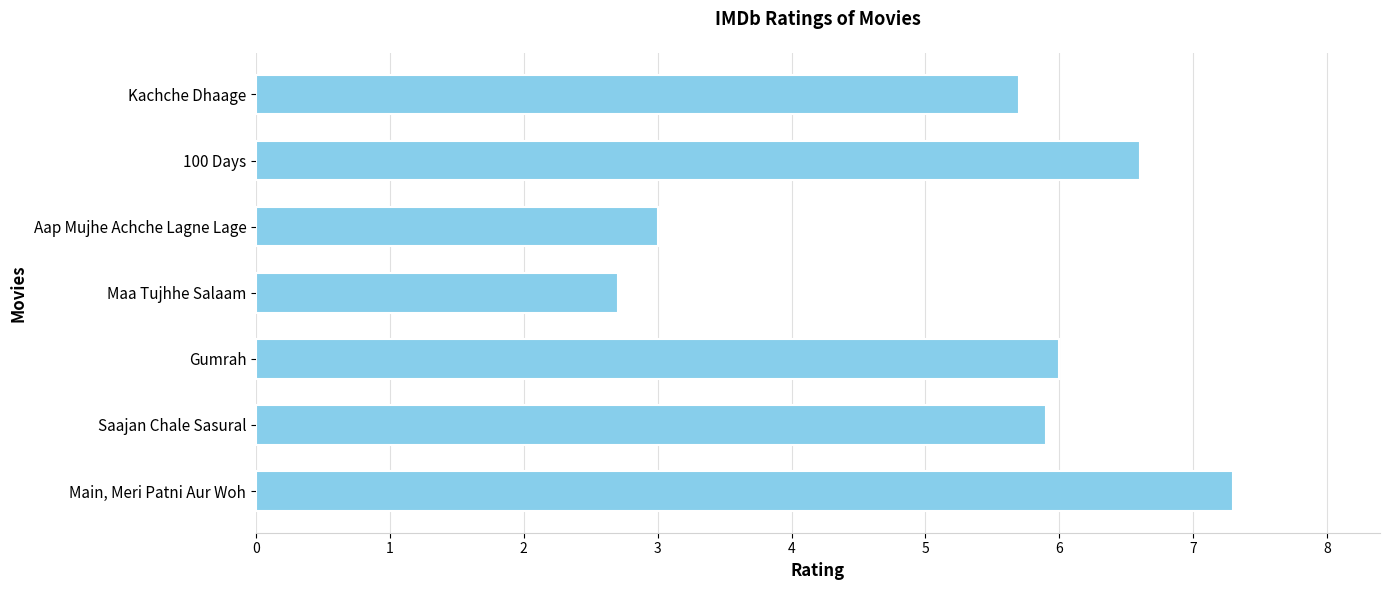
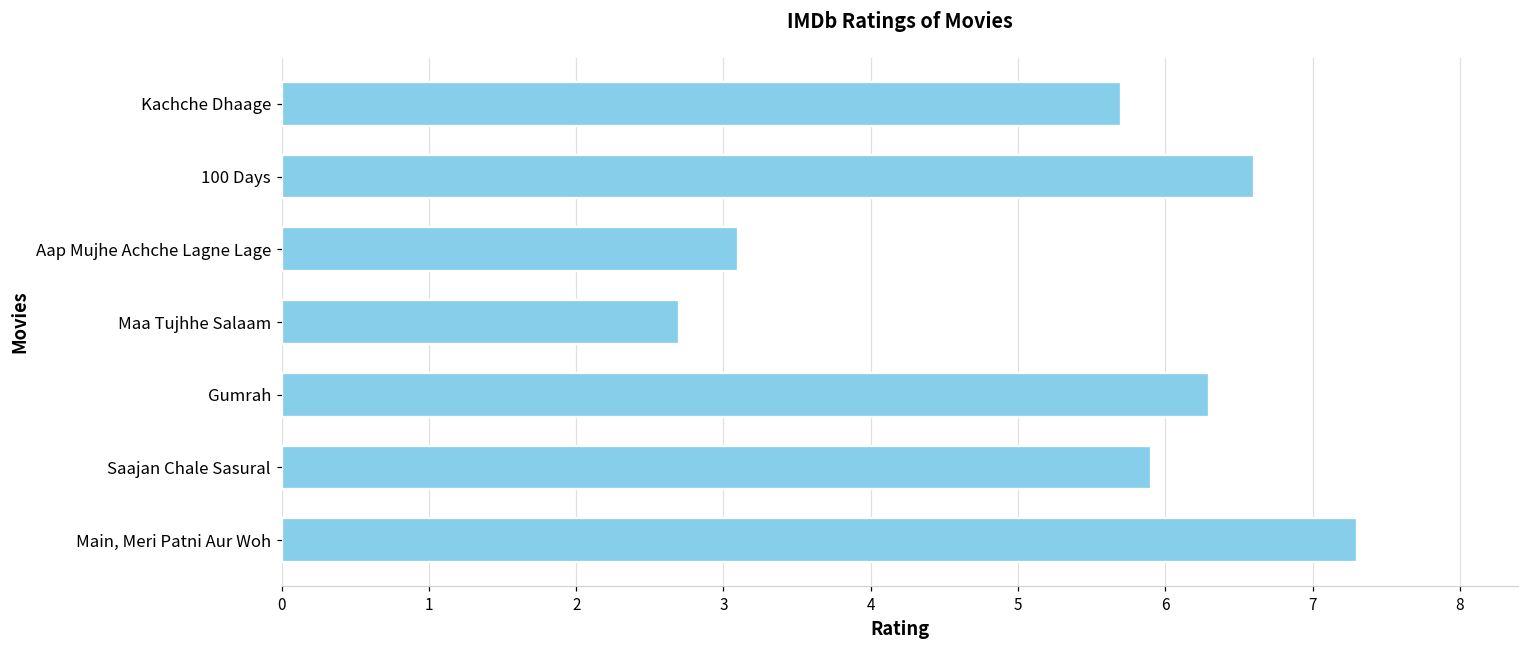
Aap Mujhe Achche Lagne Lage: 3.0 -> 3.1
Gumrah: 6.0 -> 6.3
